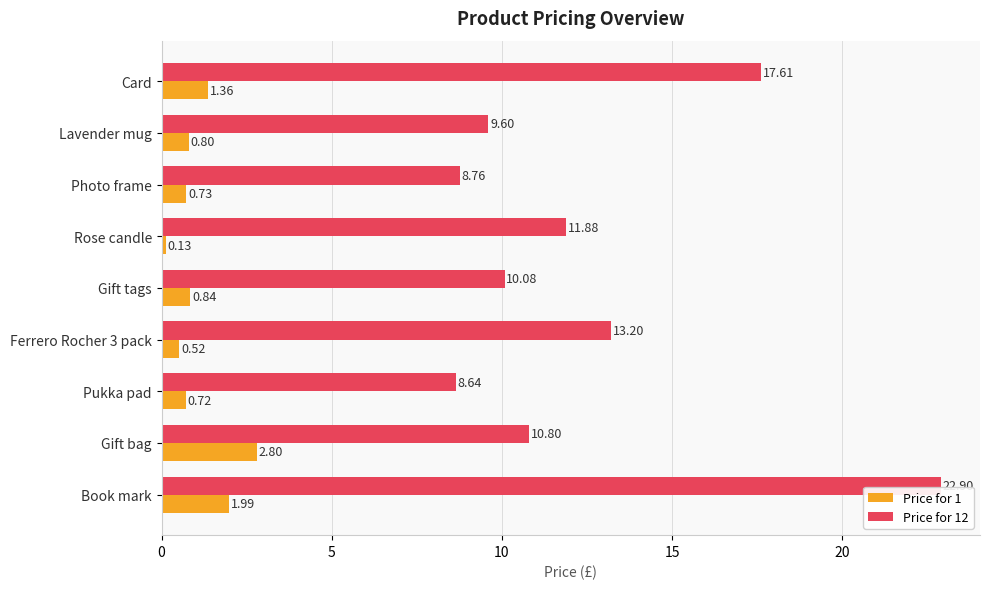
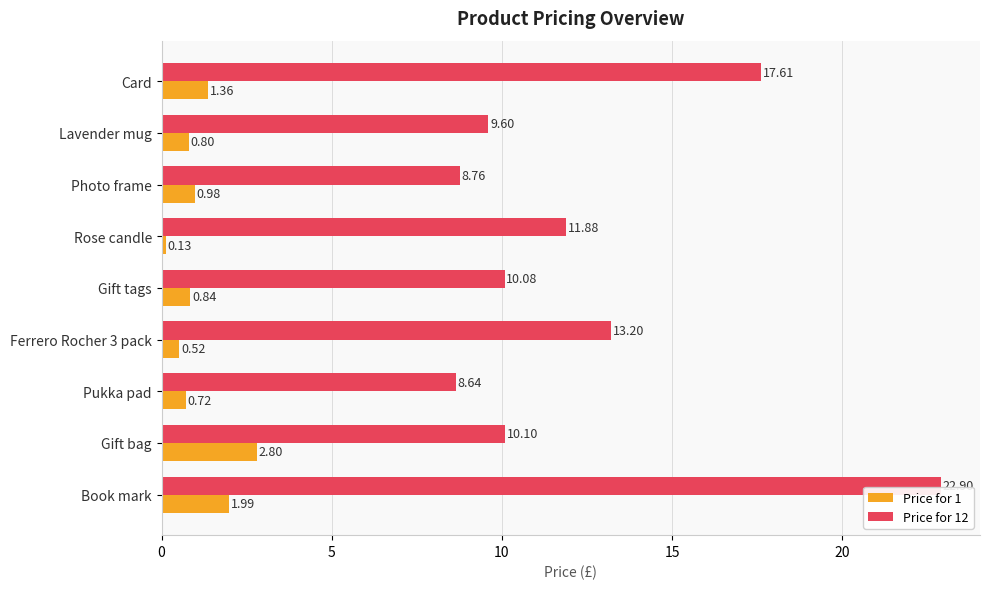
Price for 1, Photo frame: 0.73 -> 0.98
Price for 12, Gift bag: 10.80 -> 10.10
